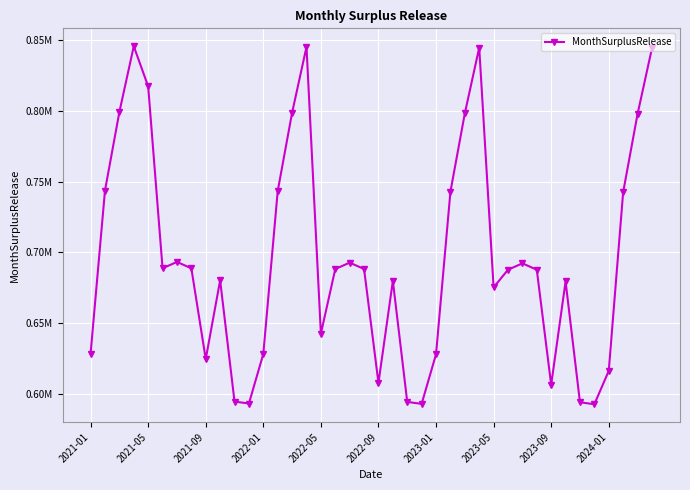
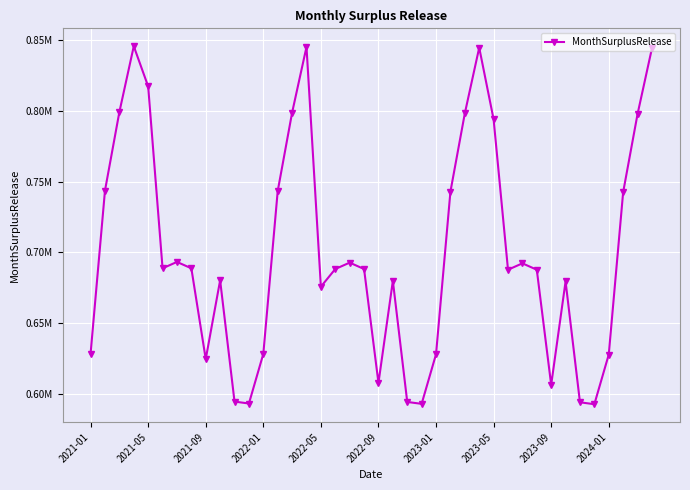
2022-05: 642000 -> 676000
2023-05: 675000 -> 794000
2024-01: 616000 -> 628000
